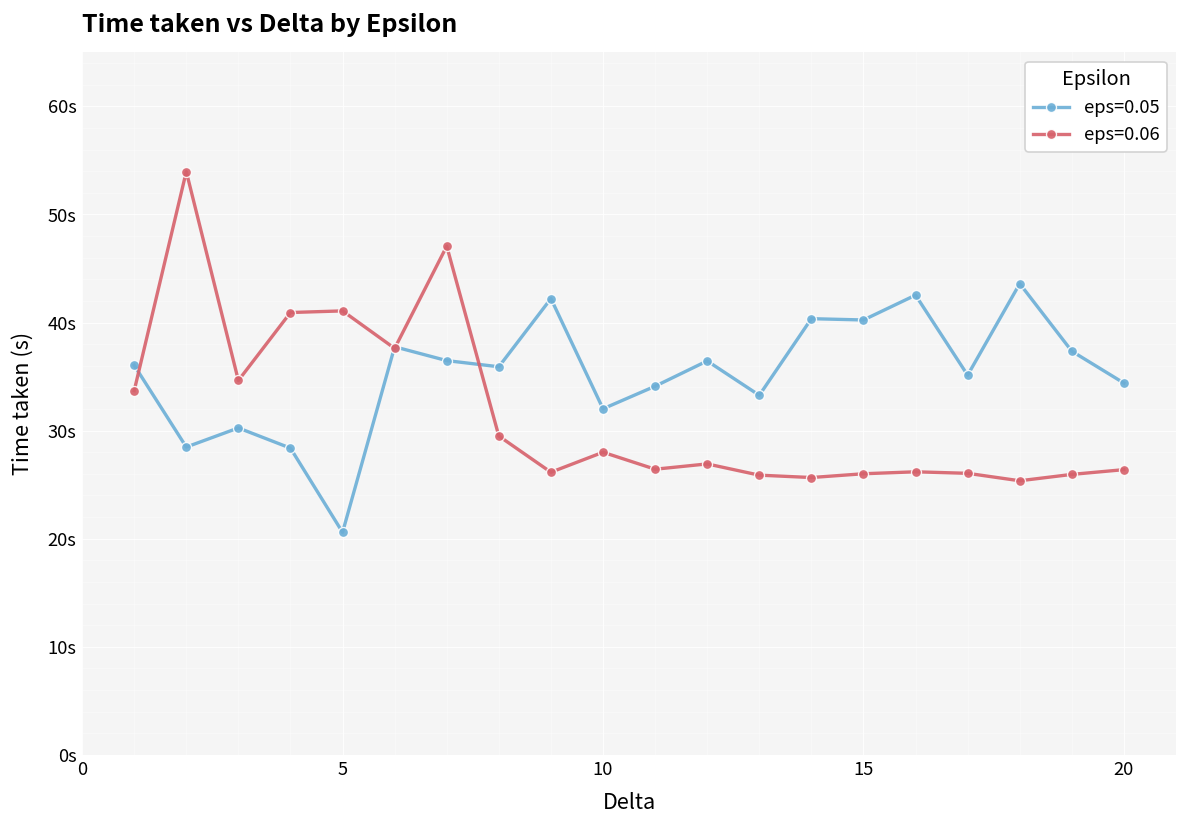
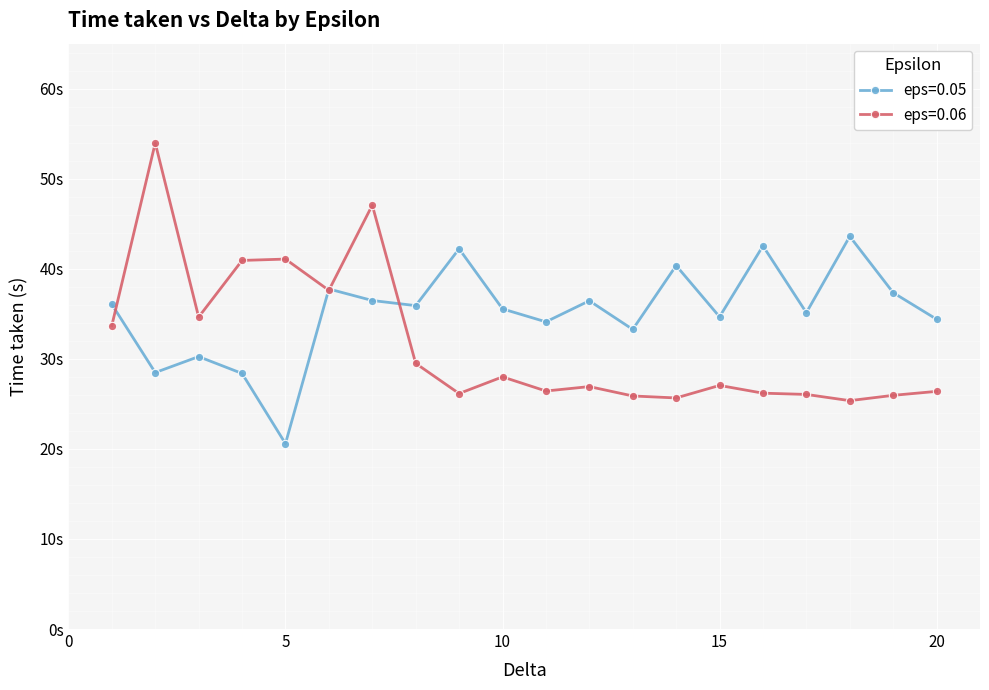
eps=0.05, 10: 32s -> 36s
eps=0.05, 15: 40s -> 35s
eps=0.06, 15: 26s -> 27s
